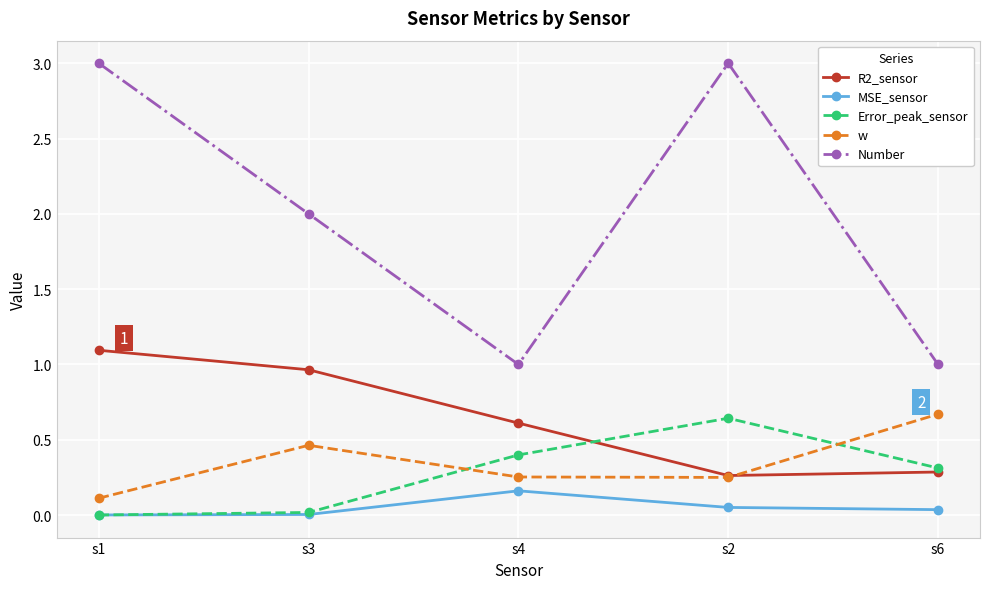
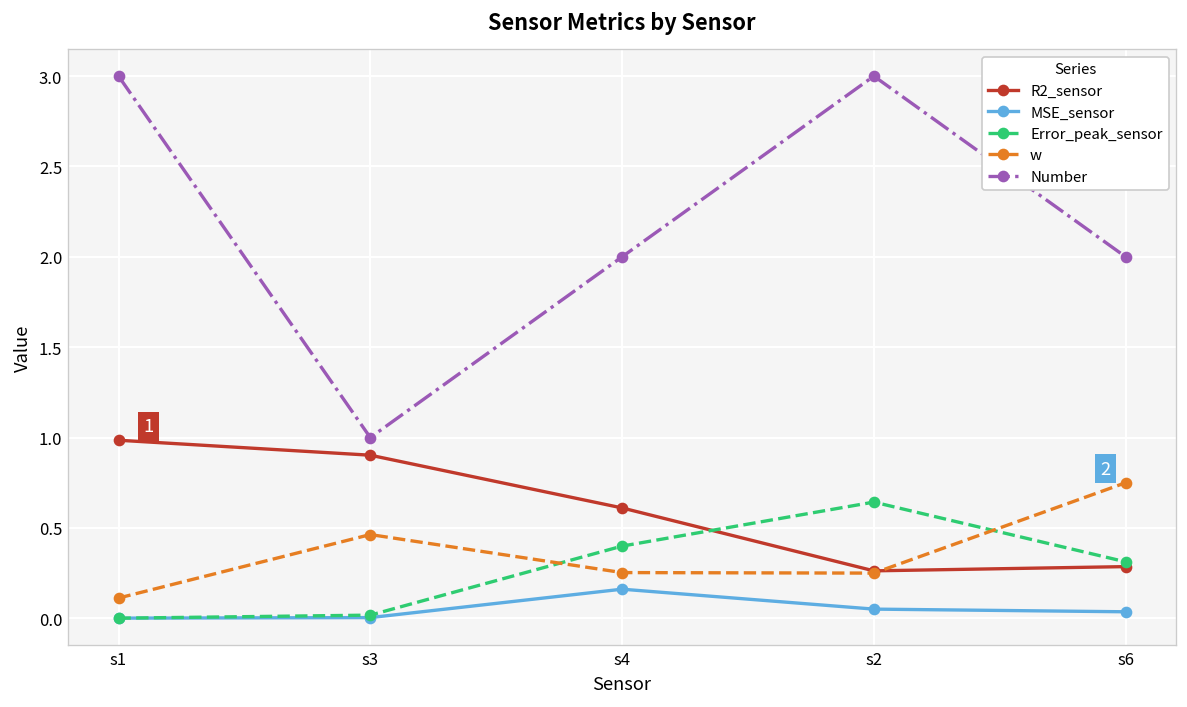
R2_sensor, s1: 1.09 -> 0.99
R2_sensor, s3: 0.96 -> 0.90
Number, s3: 2 -> 1
Number, s4: 1 -> 2
w, s6: 0.67 -> 0.75
Number, s6: 1 -> 2
